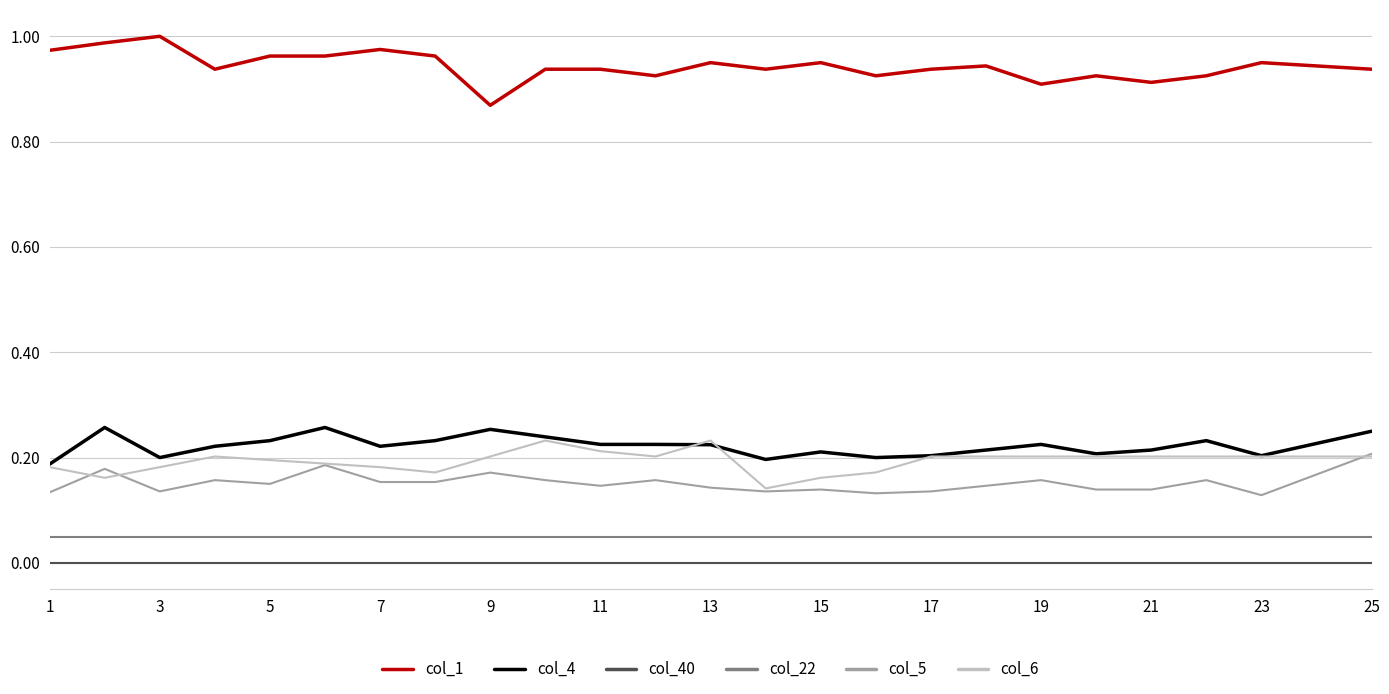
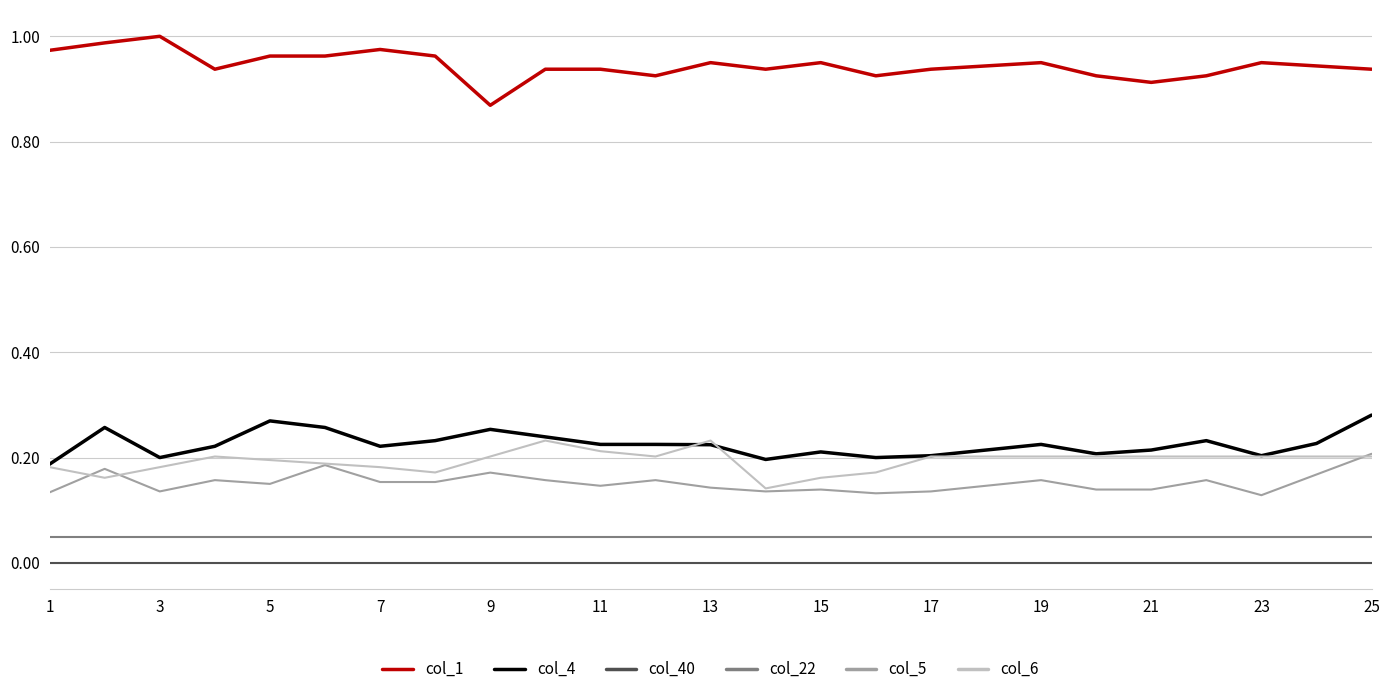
col_4, 5: 0.23 -> 0.27
col_1, 19: 0.91 -> 0.95
col_4, 25: 0.25 -> 0.28
